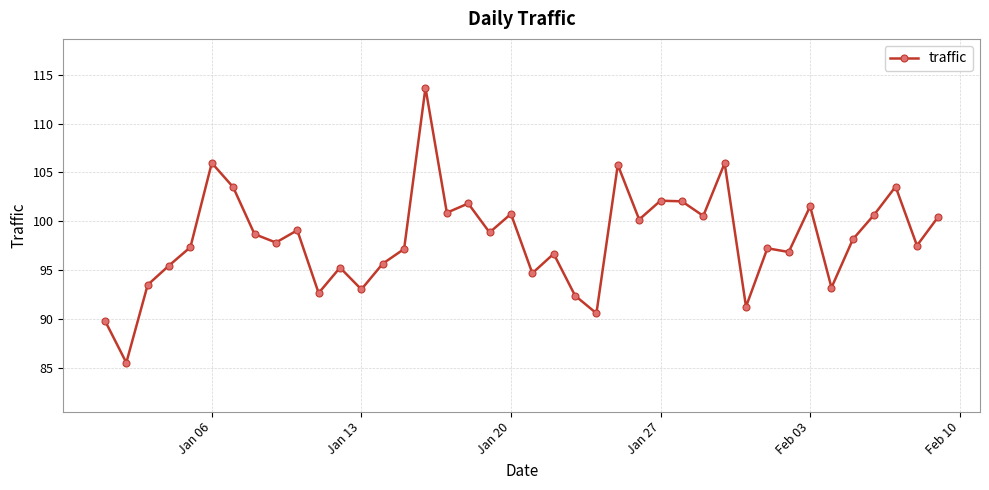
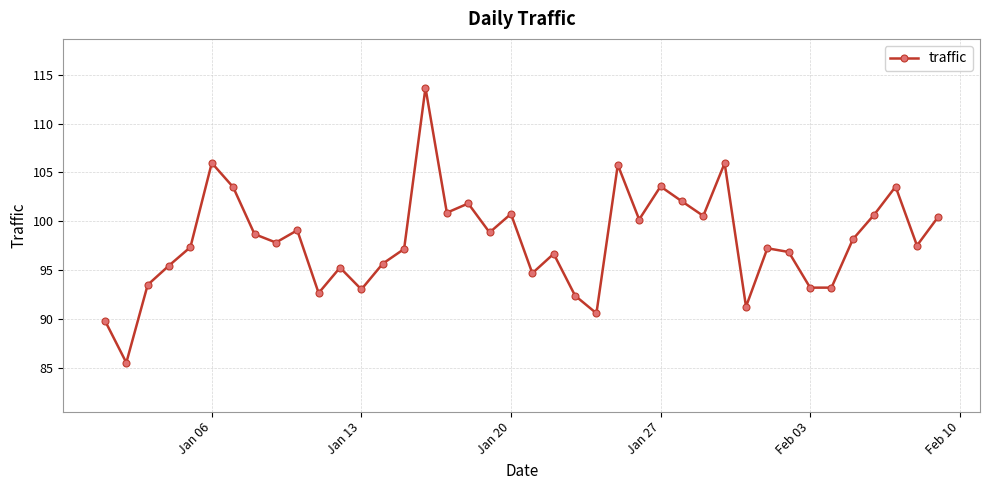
Jan 27: 102 -> 104
Feb 03: 102 -> 93
